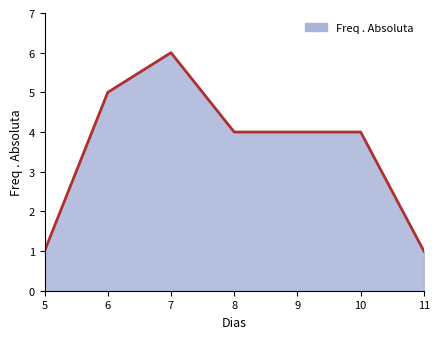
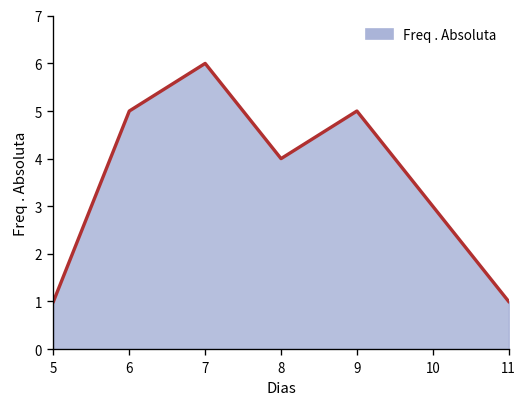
9: 4 -> 5
10: 4 -> 3
